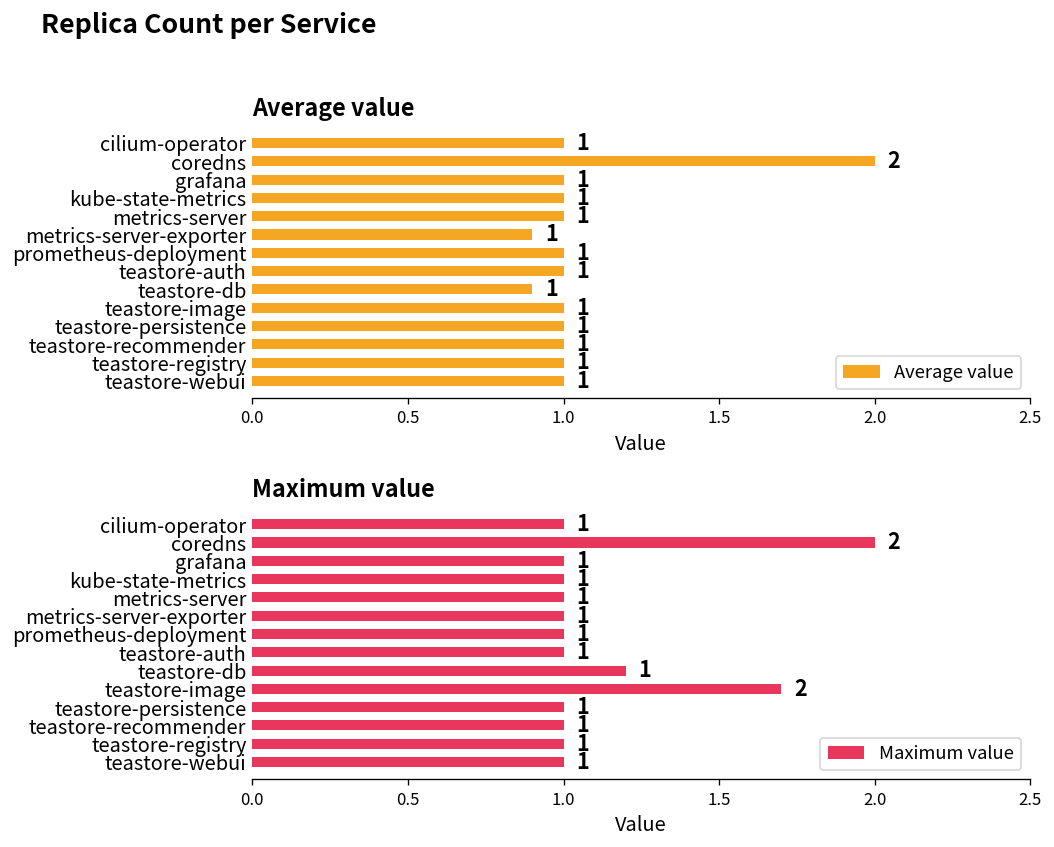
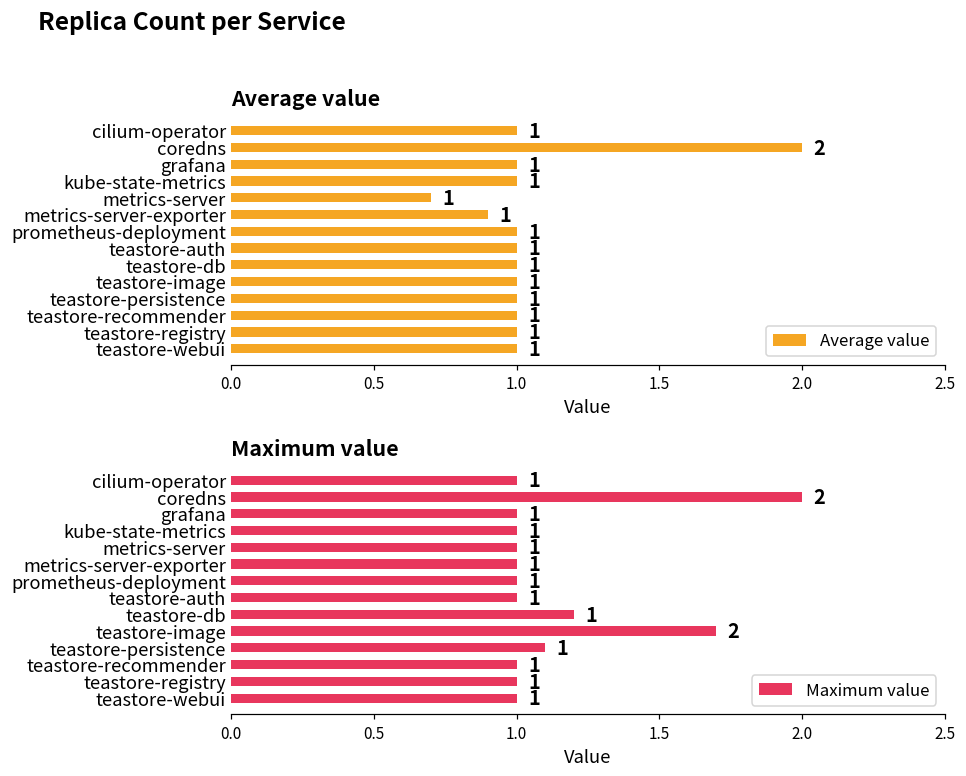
Average value, metrics-server: 1.0 -> 0.7
Average value, teastore-db: 0.9 -> 1.0
Maximum value, teastore-persistence: 1.0 -> 1.1
